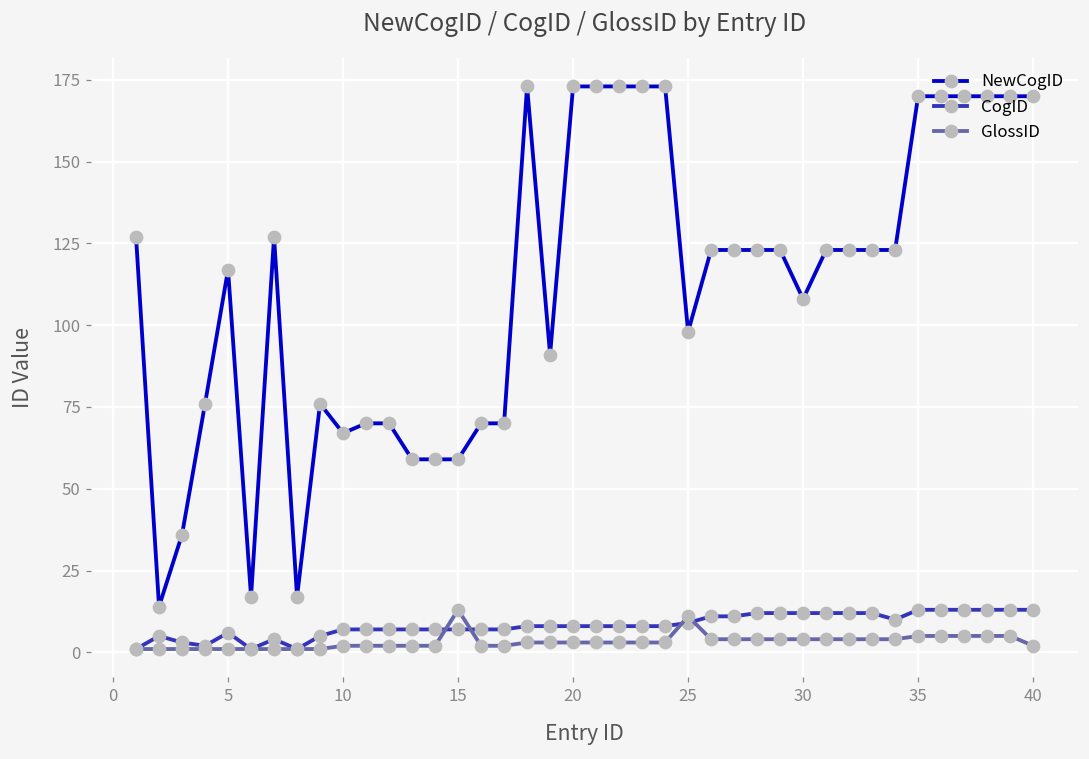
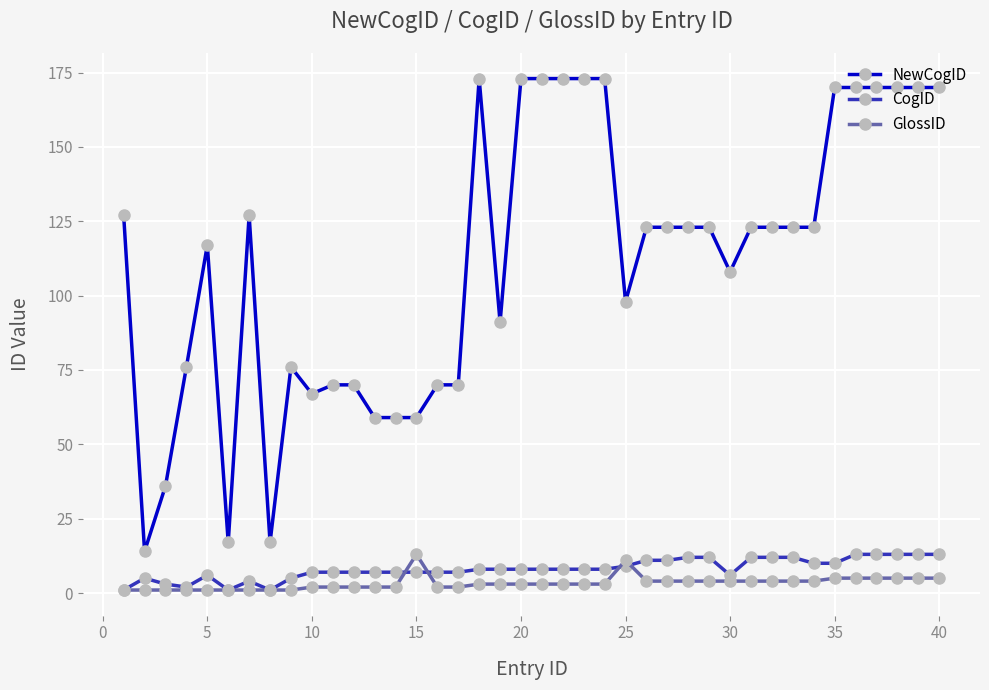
CogID, 30: 12 -> 6
CogID, 35: 13 -> 10
GlossID, 40: 2 -> 5
